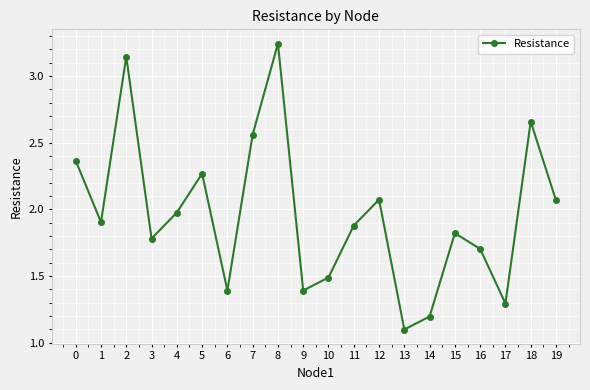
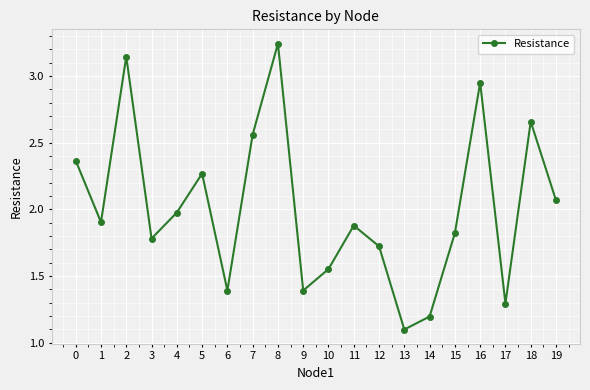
10: 1.49 -> 1.55
12: 2.07 -> 1.72
16: 1.70 -> 2.95
